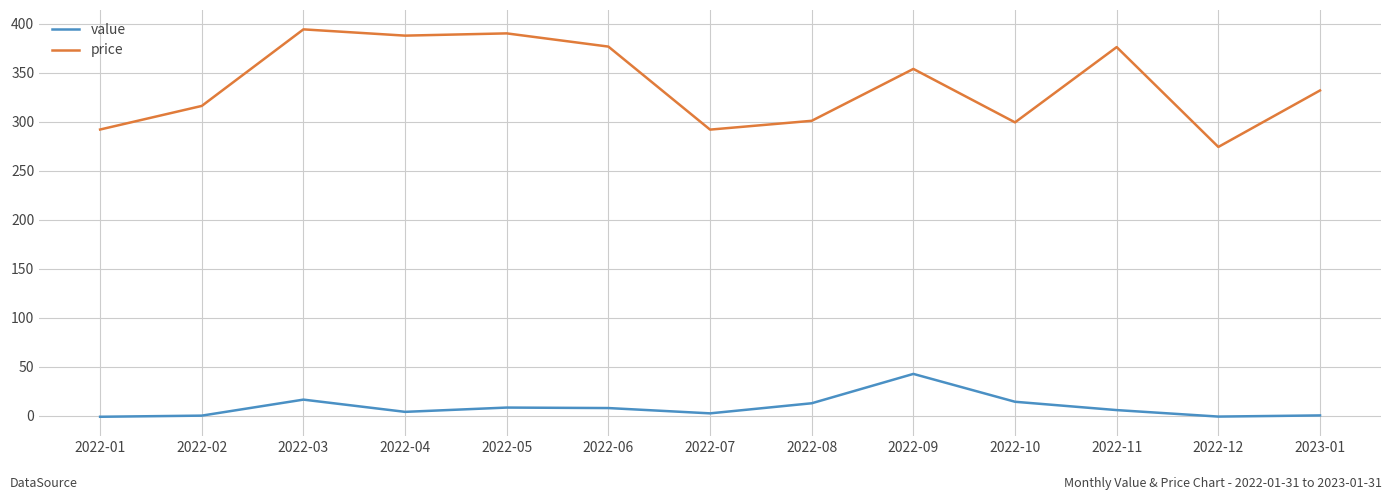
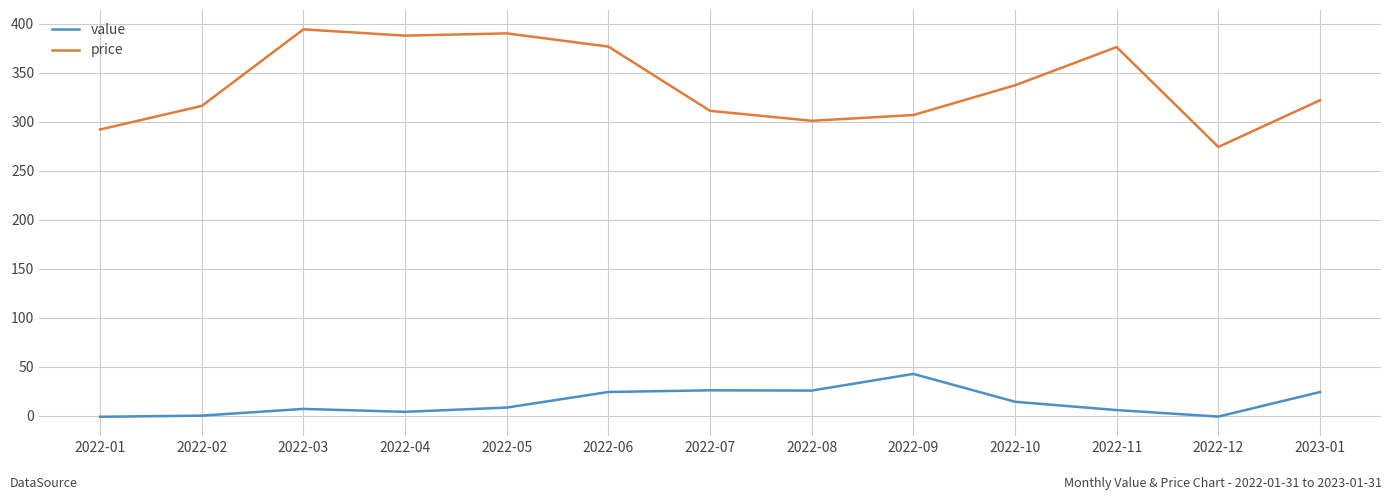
value, 2022-03: 20 -> 10
value, 2022-06: 10 -> 20
value, 2022-07: 0 -> 30
price, 2022-07: 290 -> 310
value, 2022-08: 10 -> 30
price, 2022-09: 350 -> 310
price, 2022-10: 300 -> 340
value, 2023-01: 0 -> 20
price, 2023-01: 330 -> 320
